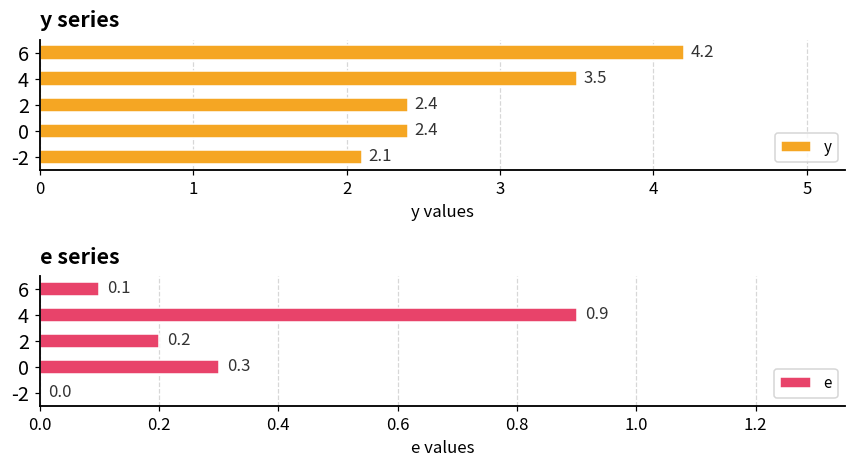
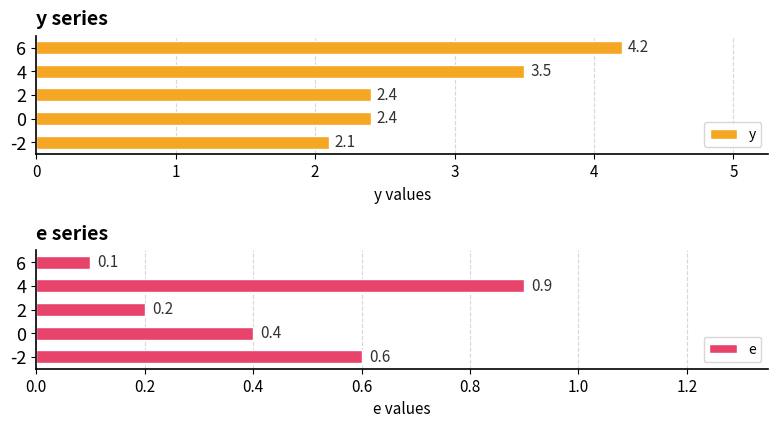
e series, 0: 0.3 -> 0.4
e series, -2: 0.0 -> 0.6
